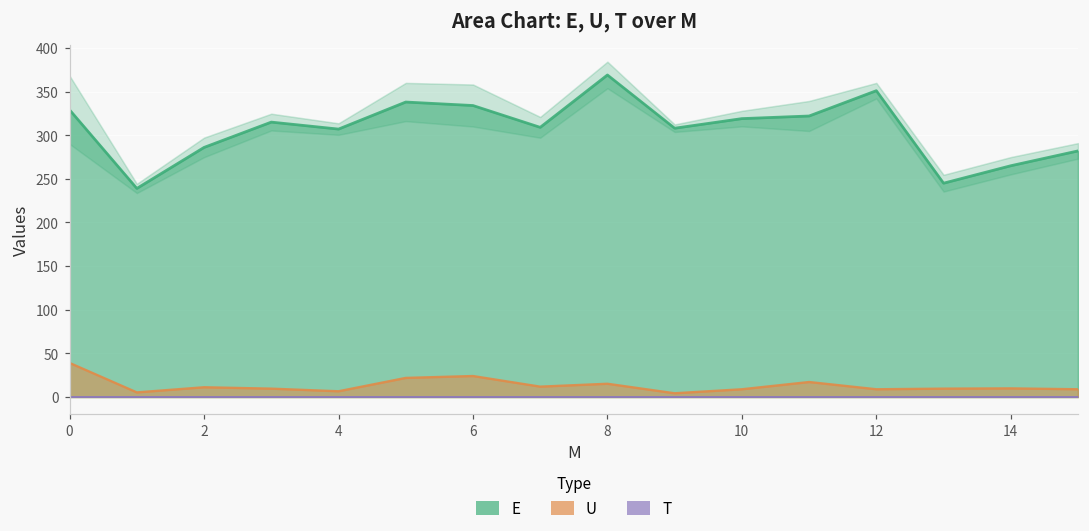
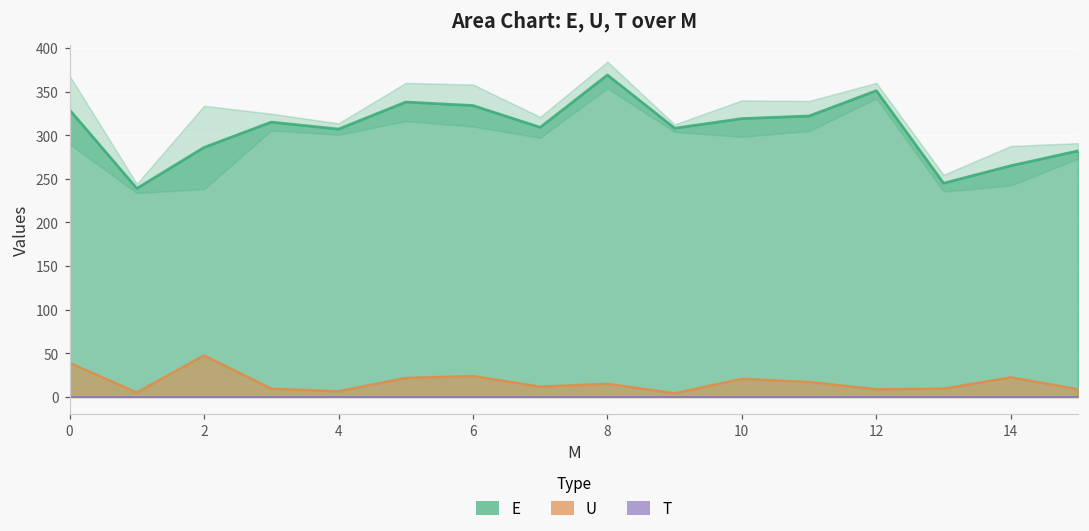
U, 2: 10 -> 50
U, 10: 10 -> 20
U, 14: 10 -> 20
